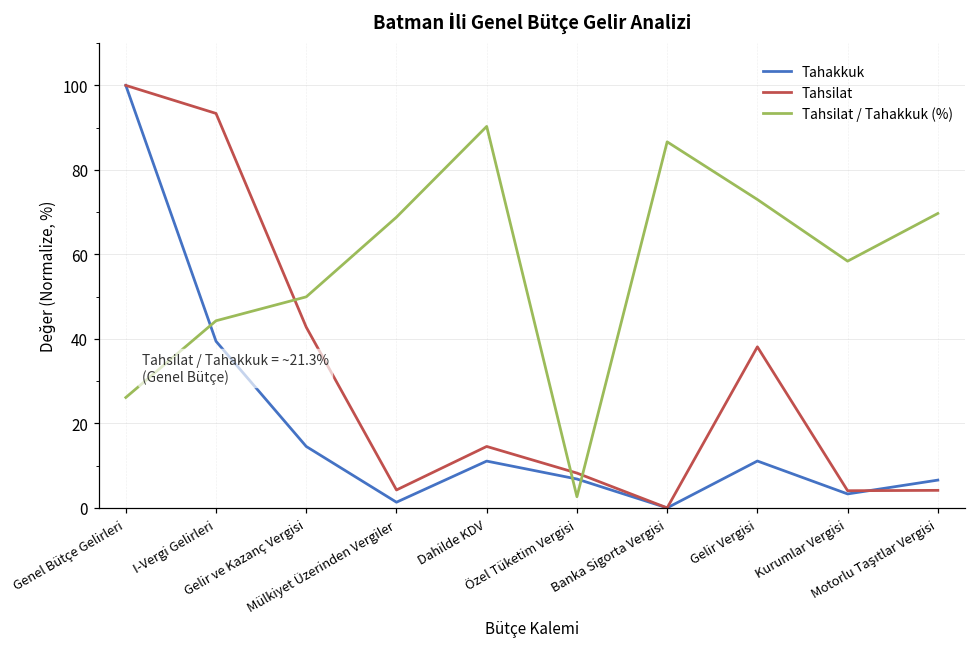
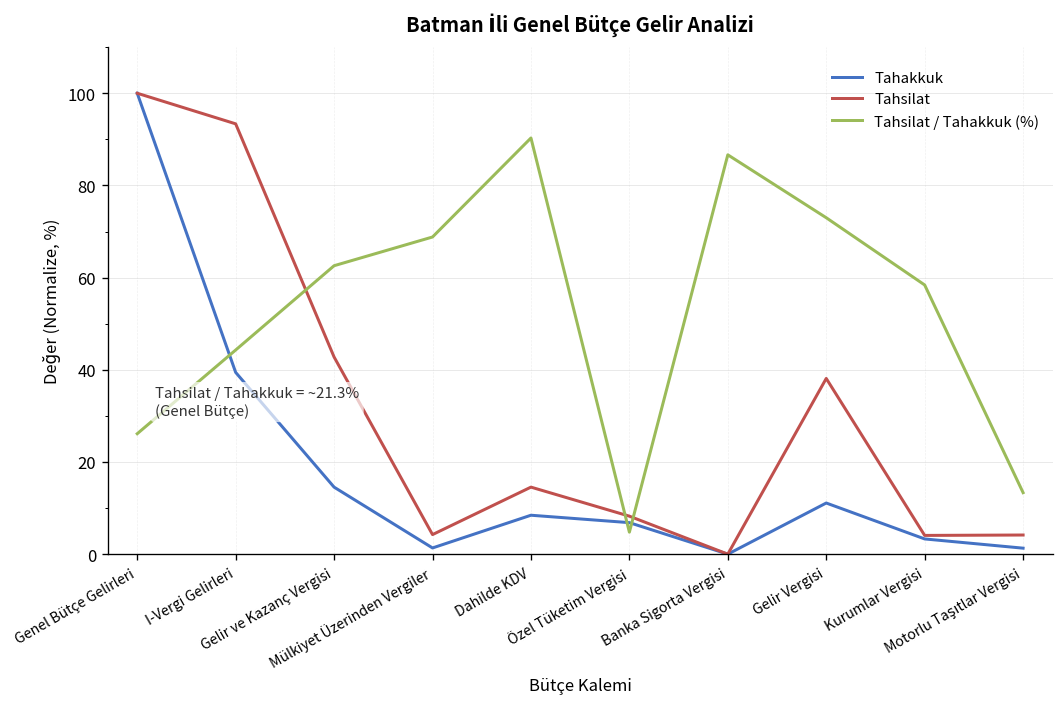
Tahsilat / Tahakkuk (%), Gelir ve Kazanç Vergisi: 50 -> 63
Tahakkuk, Dahilde KDV: 11 -> 8
Tahsilat / Tahakkuk (%), Özel Tüketim Vergisi: 3 -> 5
Tahakkuk, Motorlu Taşıtlar Vergisi: 7 -> 1
Tahsilat / Tahakkuk (%), Motorlu Taşıtlar Vergisi: 70 -> 13
